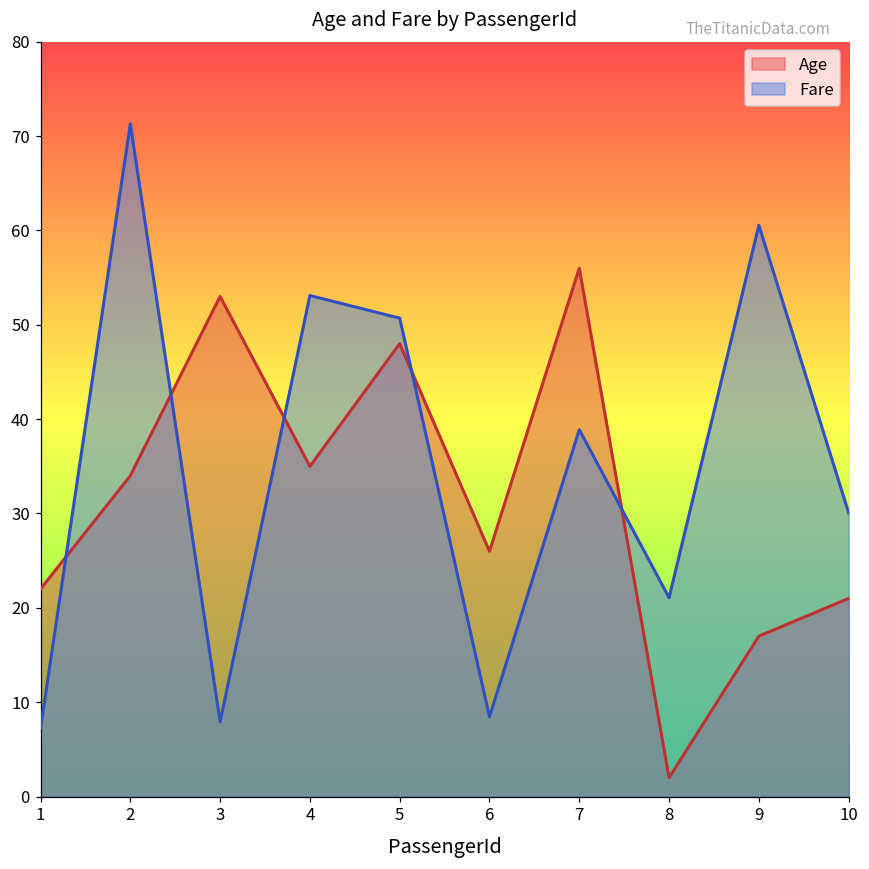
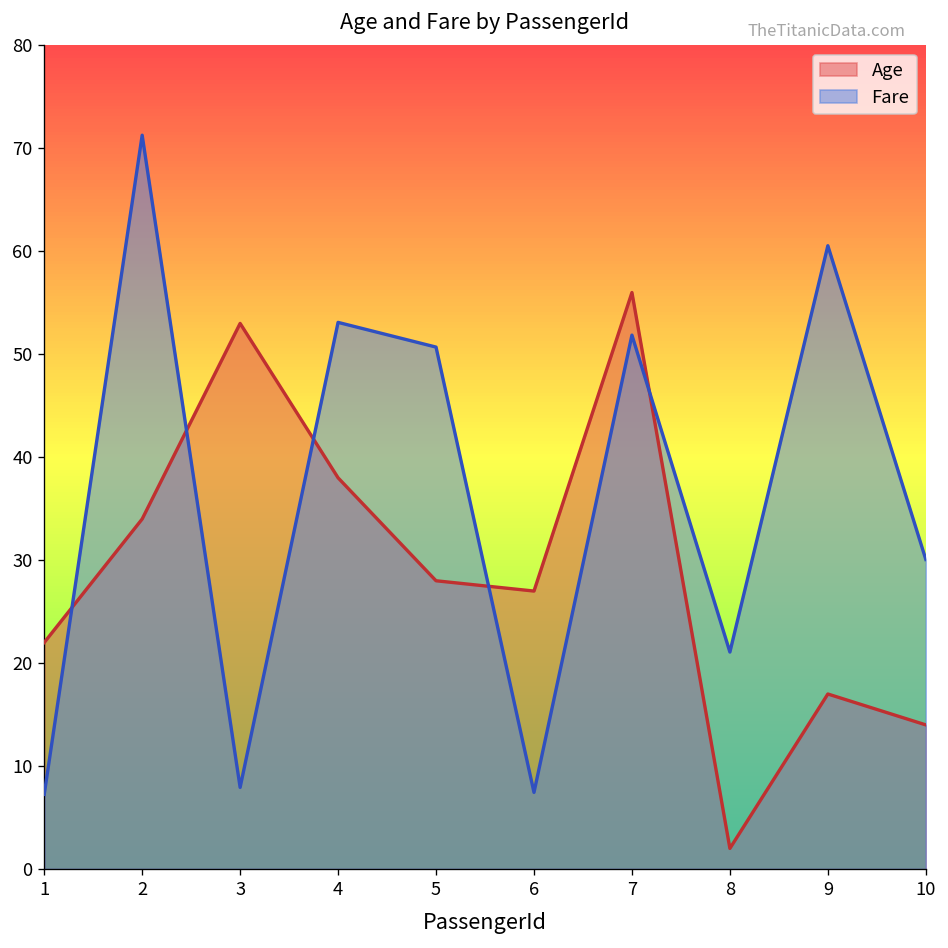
Age, 4: 35 -> 38
Age, 5: 48 -> 28
Age, 6: 26 -> 27
Fare, 6: 8 -> 7
Fare, 7: 39 -> 52
Age, 10: 21 -> 14
